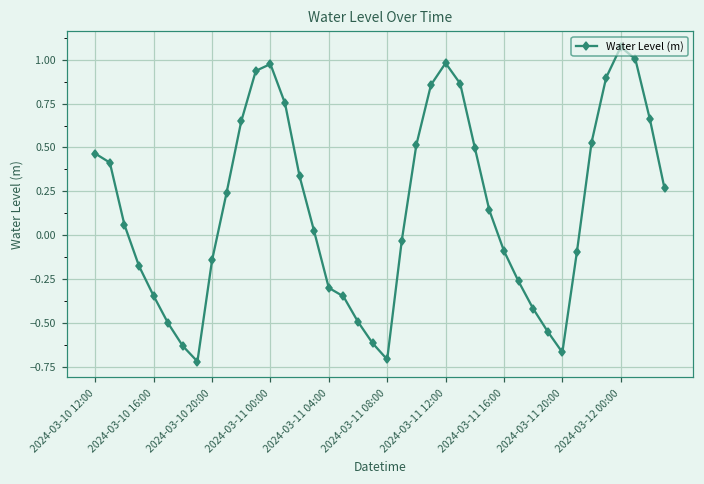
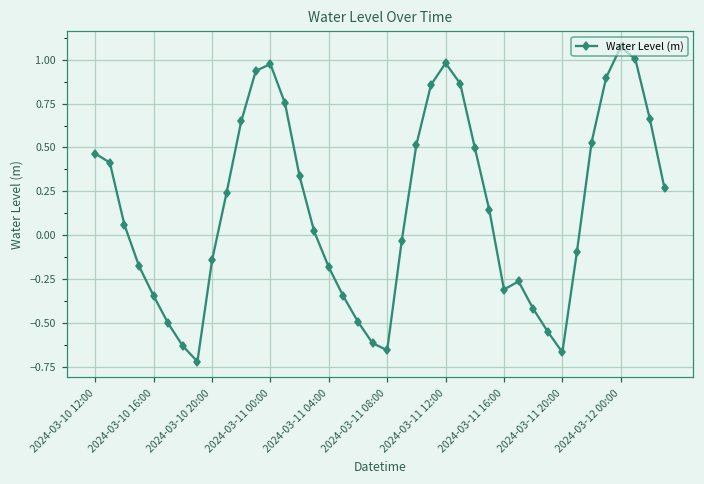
2024-03-11 04:00: -0.30 -> -0.18
2024-03-11 08:00: -0.71 -> -0.66
2024-03-11 16:00: -0.09 -> -0.31
